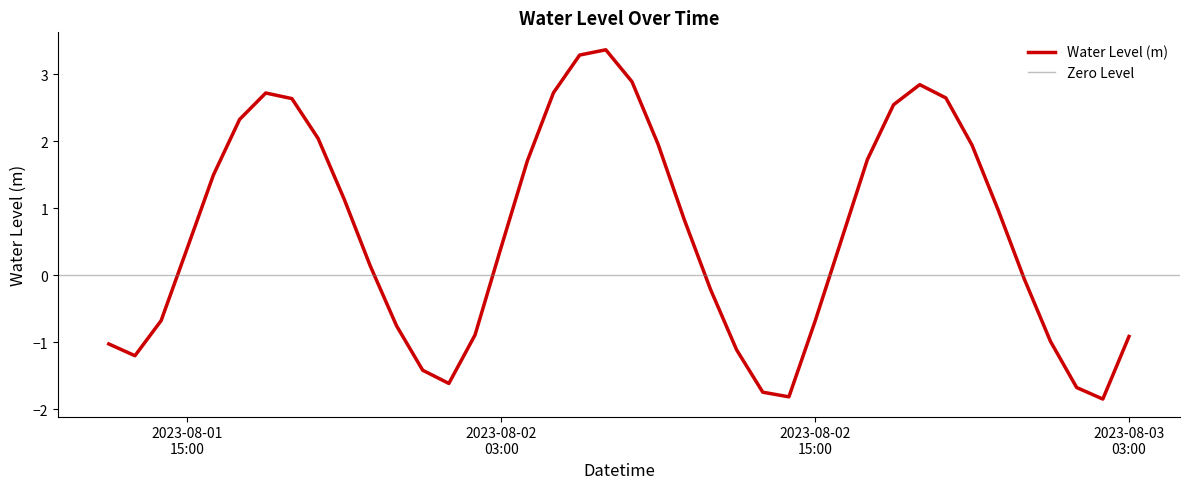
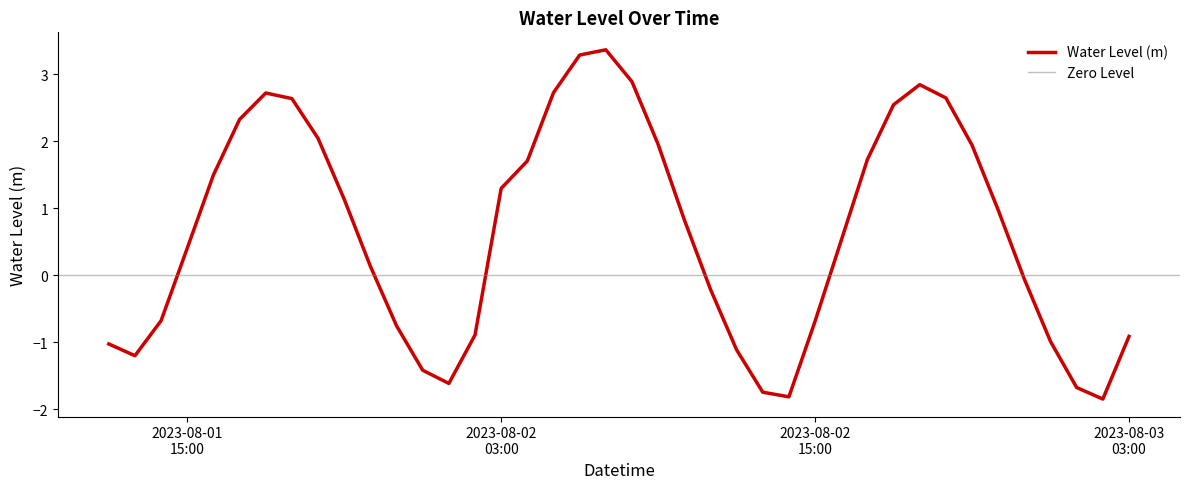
2023-08-02 03:00: 0.4 -> 1.3
